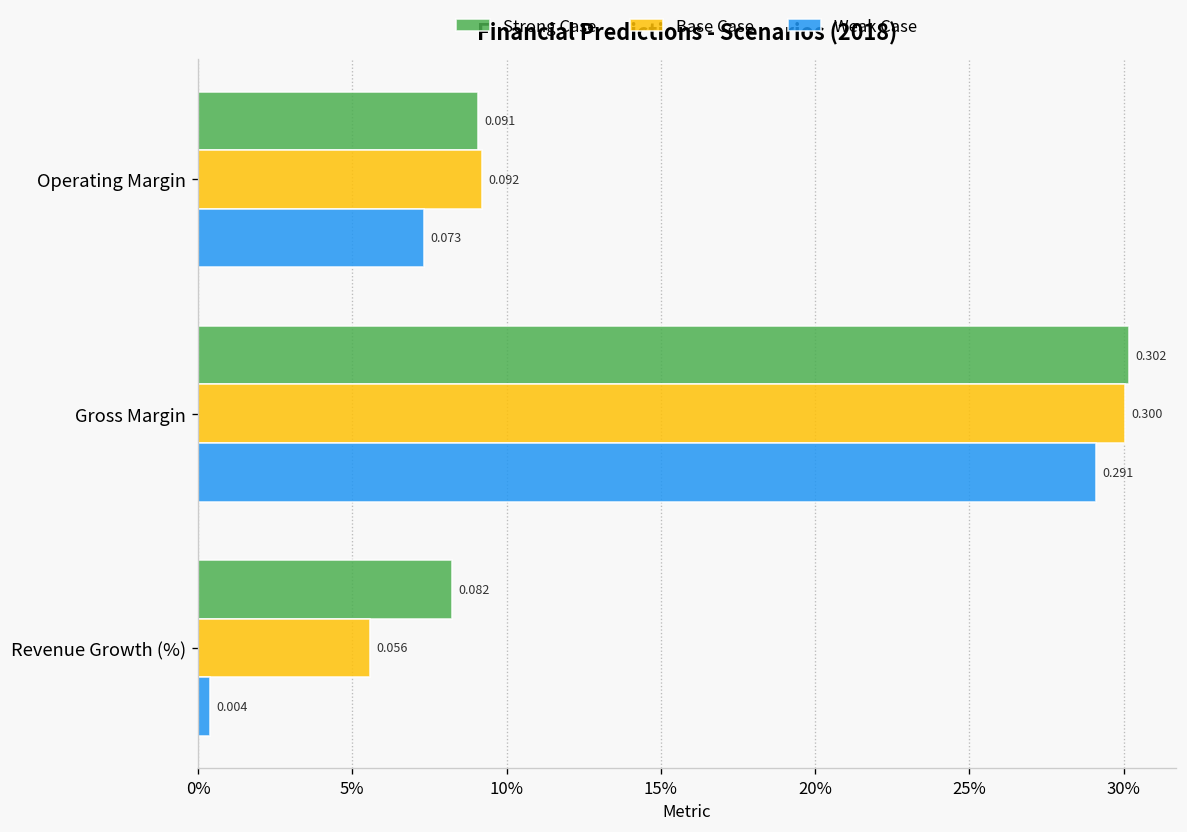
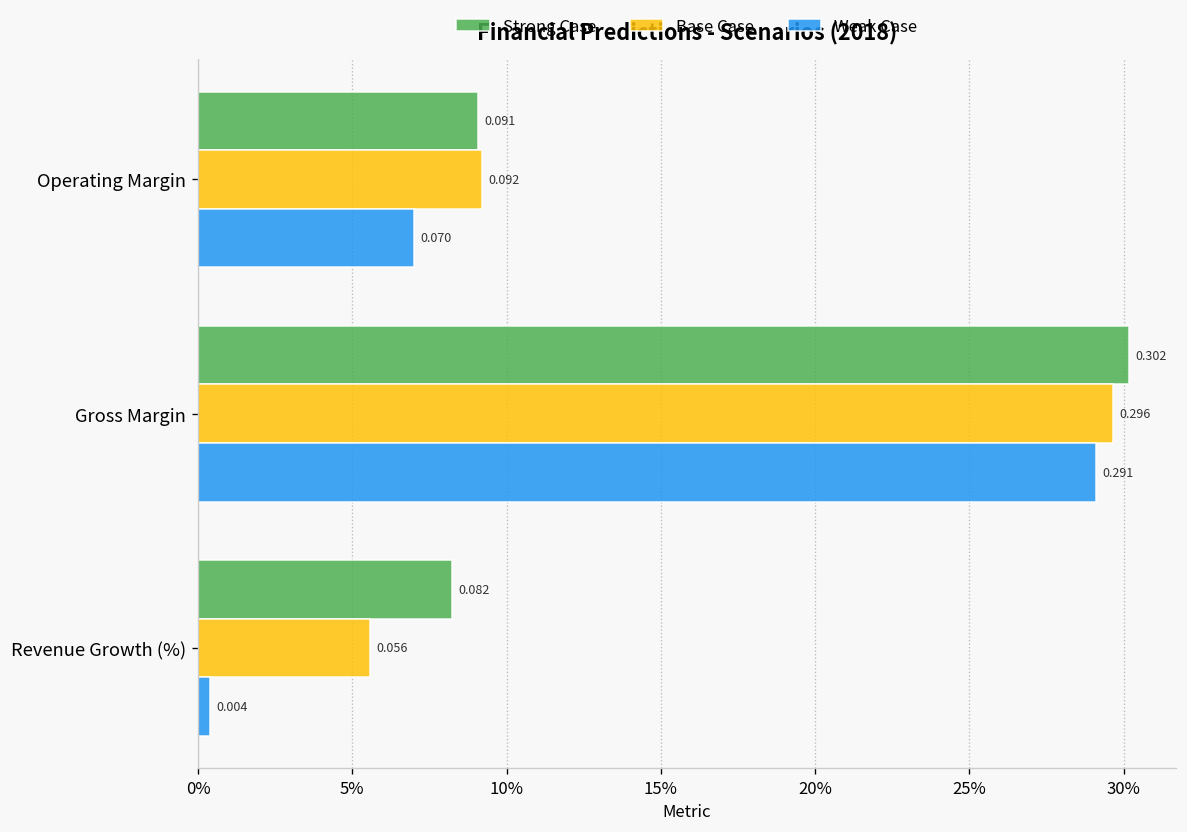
Weak Case, Operating Margin: 0.073 -> 0.070
Base Case, Gross Margin: 0.300 -> 0.296
